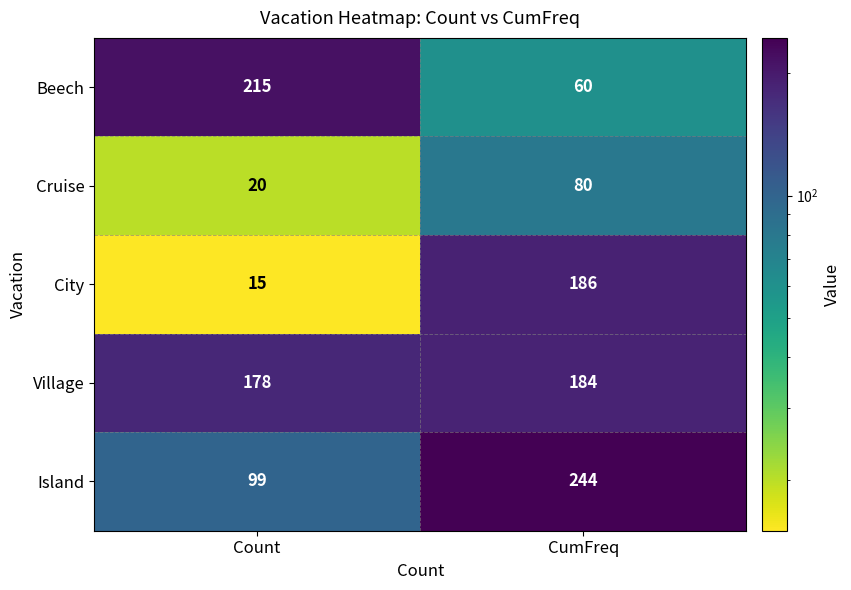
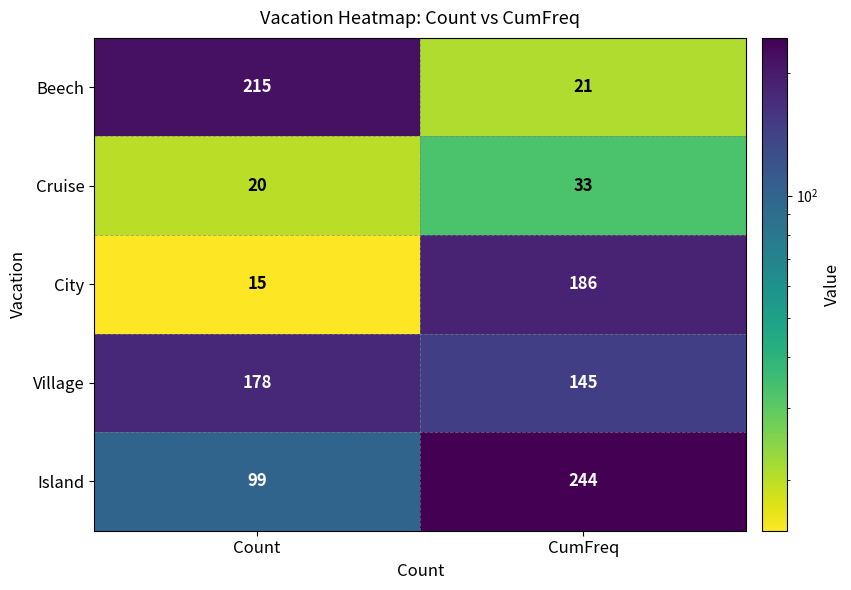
Beech, CumFreq: 60 -> 21
Cruise, CumFreq: 80 -> 33
Village, CumFreq: 184 -> 145
